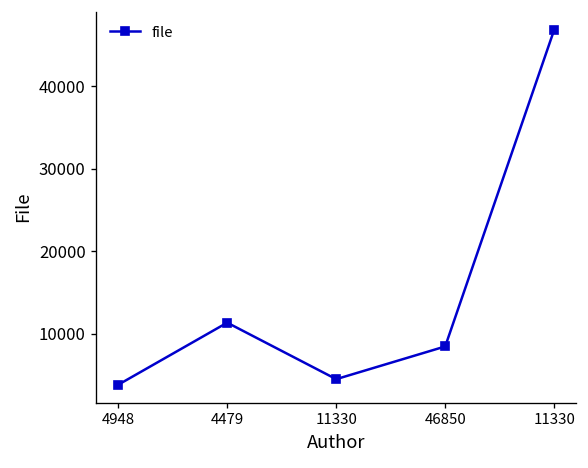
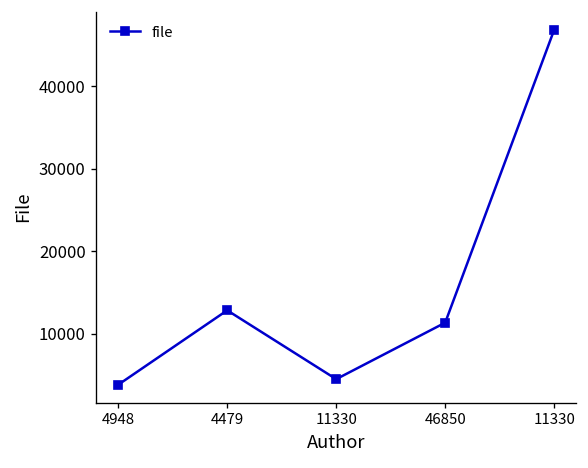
4479: 11000 -> 13000
46850: 8000 -> 11000
